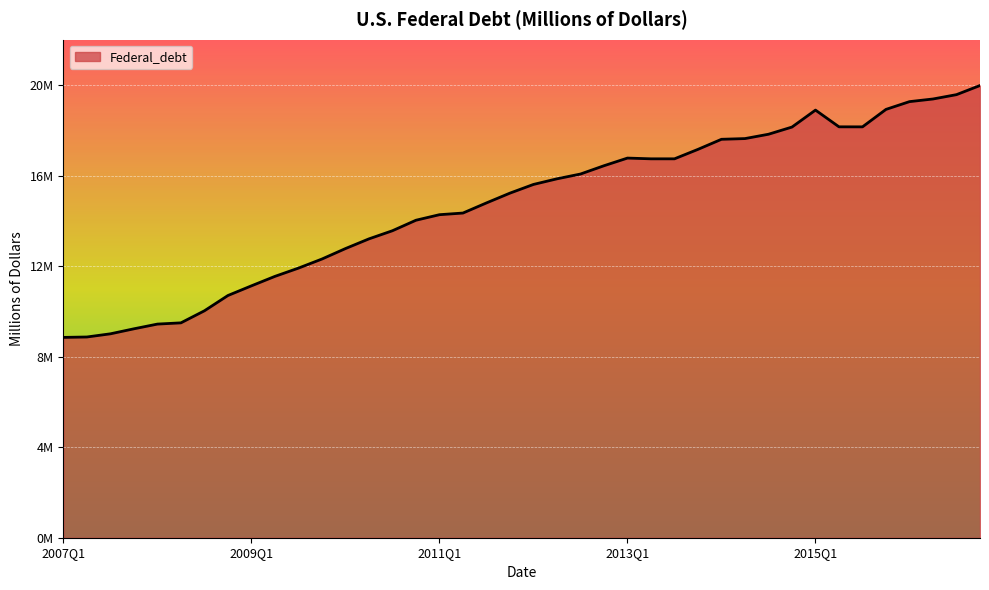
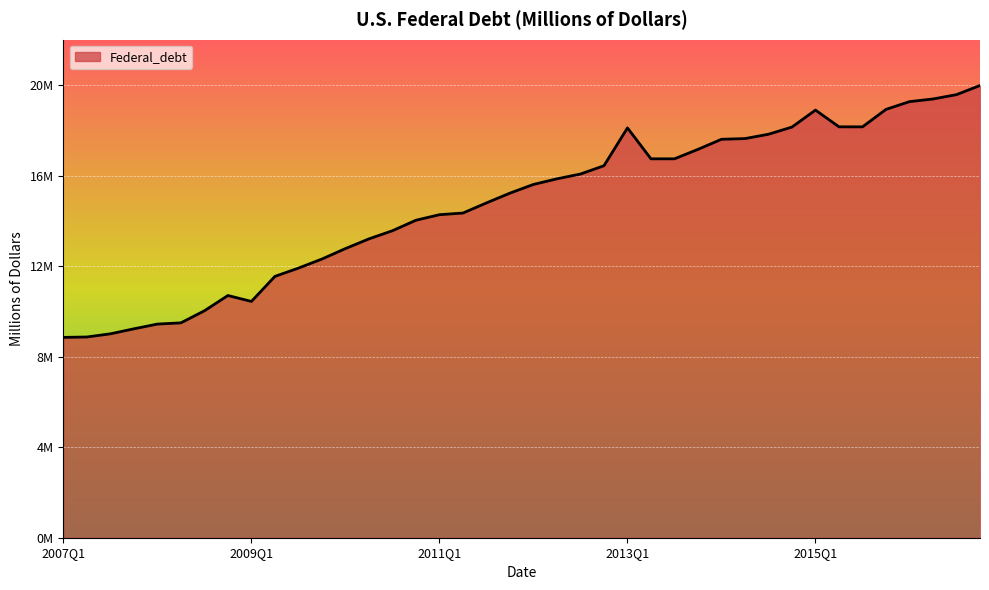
2009Q1: 11100000 -> 10400000
2013Q1: 16800000 -> 18100000
